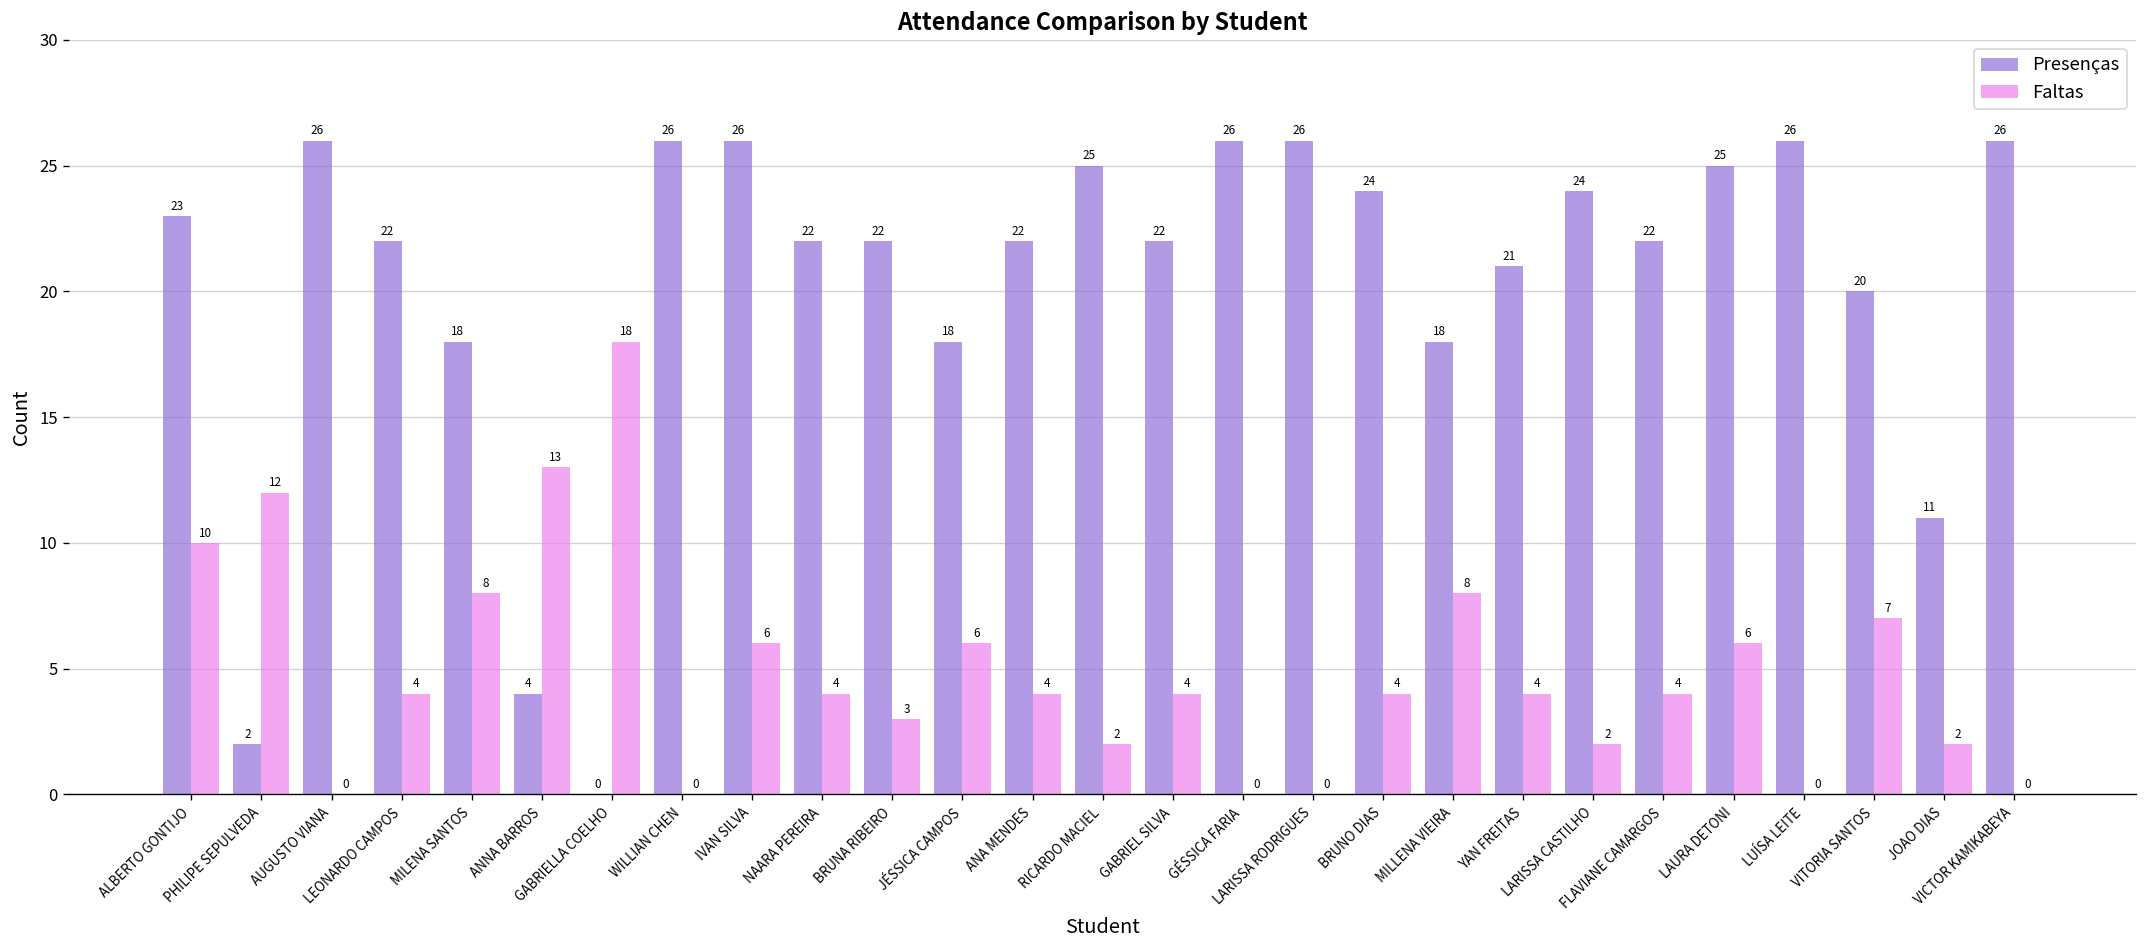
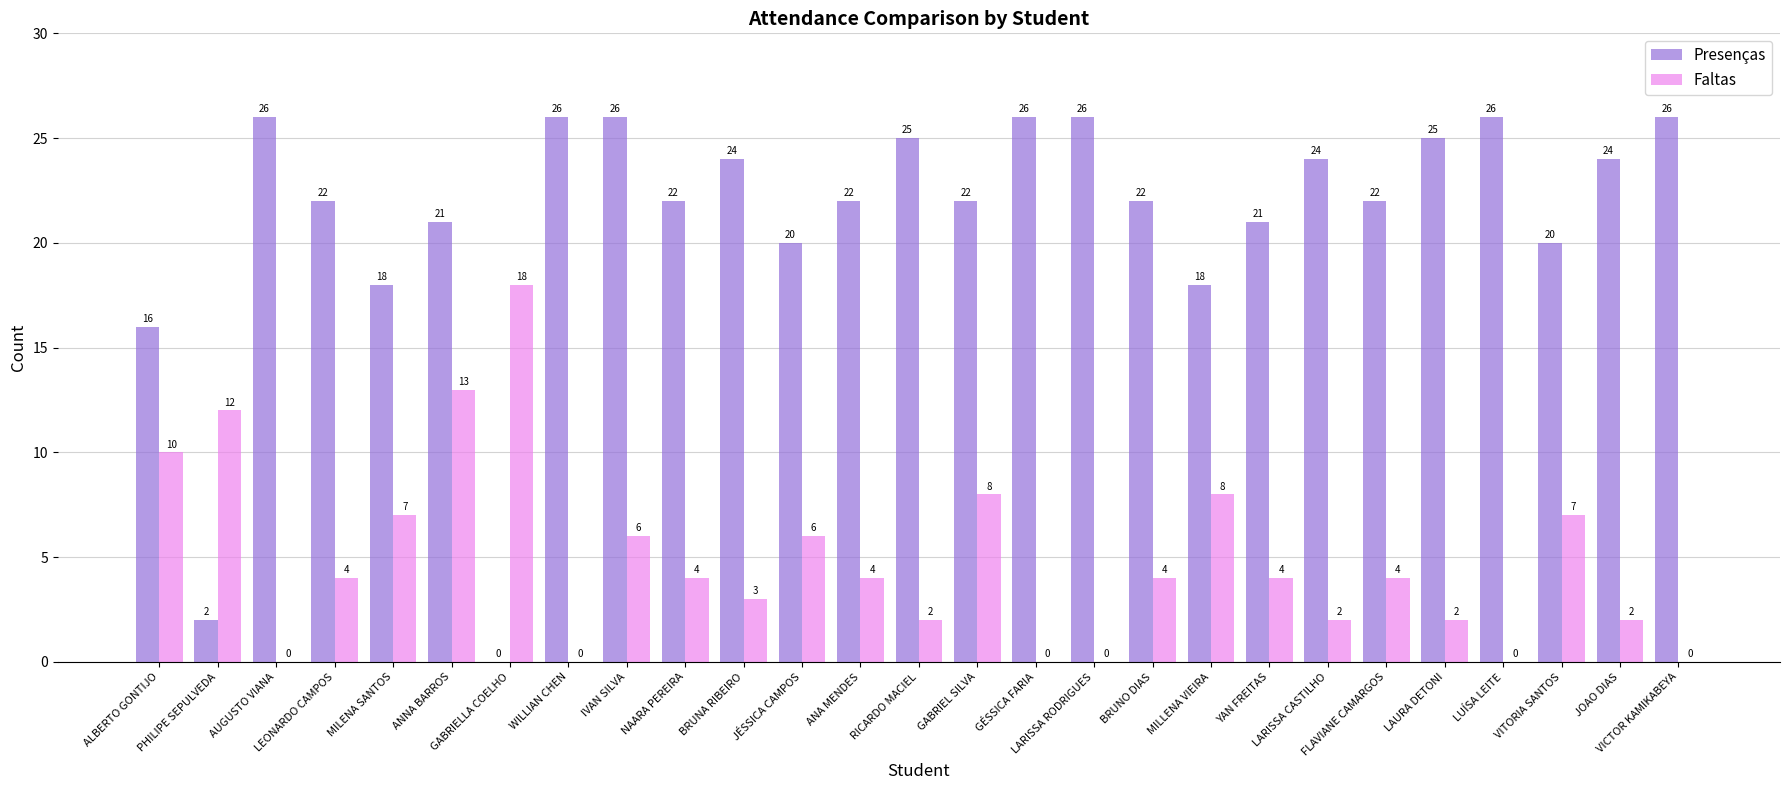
Presenças, ALBERTO GONTIJO: 23 -> 16
Faltas, MILENA SANTOS: 8 -> 7
Presenças, ANNA BARROS: 4 -> 21
Presenças, BRUNA RIBEIRO: 22 -> 24
Presenças, JÉSSICA CAMPOS: 18 -> 20
Faltas, GABRIEL SILVA: 4 -> 8
Presenças, BRUNO DIAS: 24 -> 22
Faltas, LAURA DETONI: 6 -> 2
Presenças, JOAO DIAS: 11 -> 24
